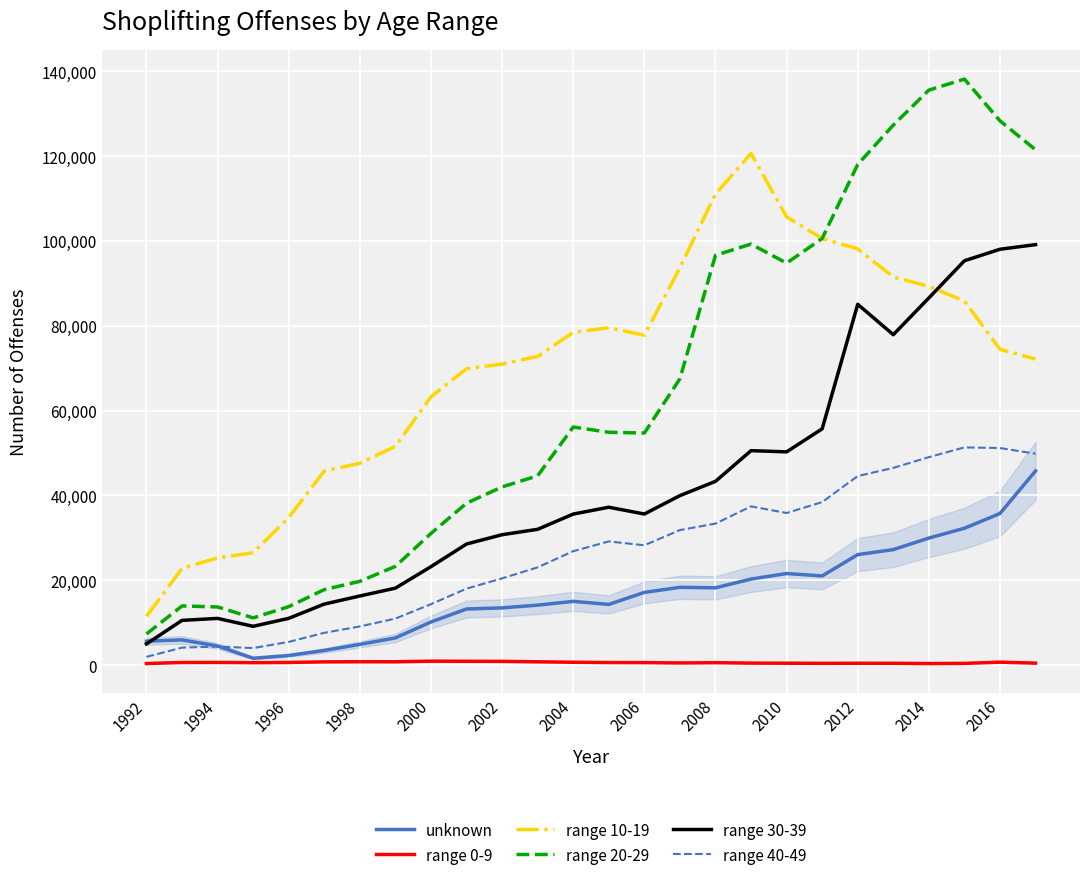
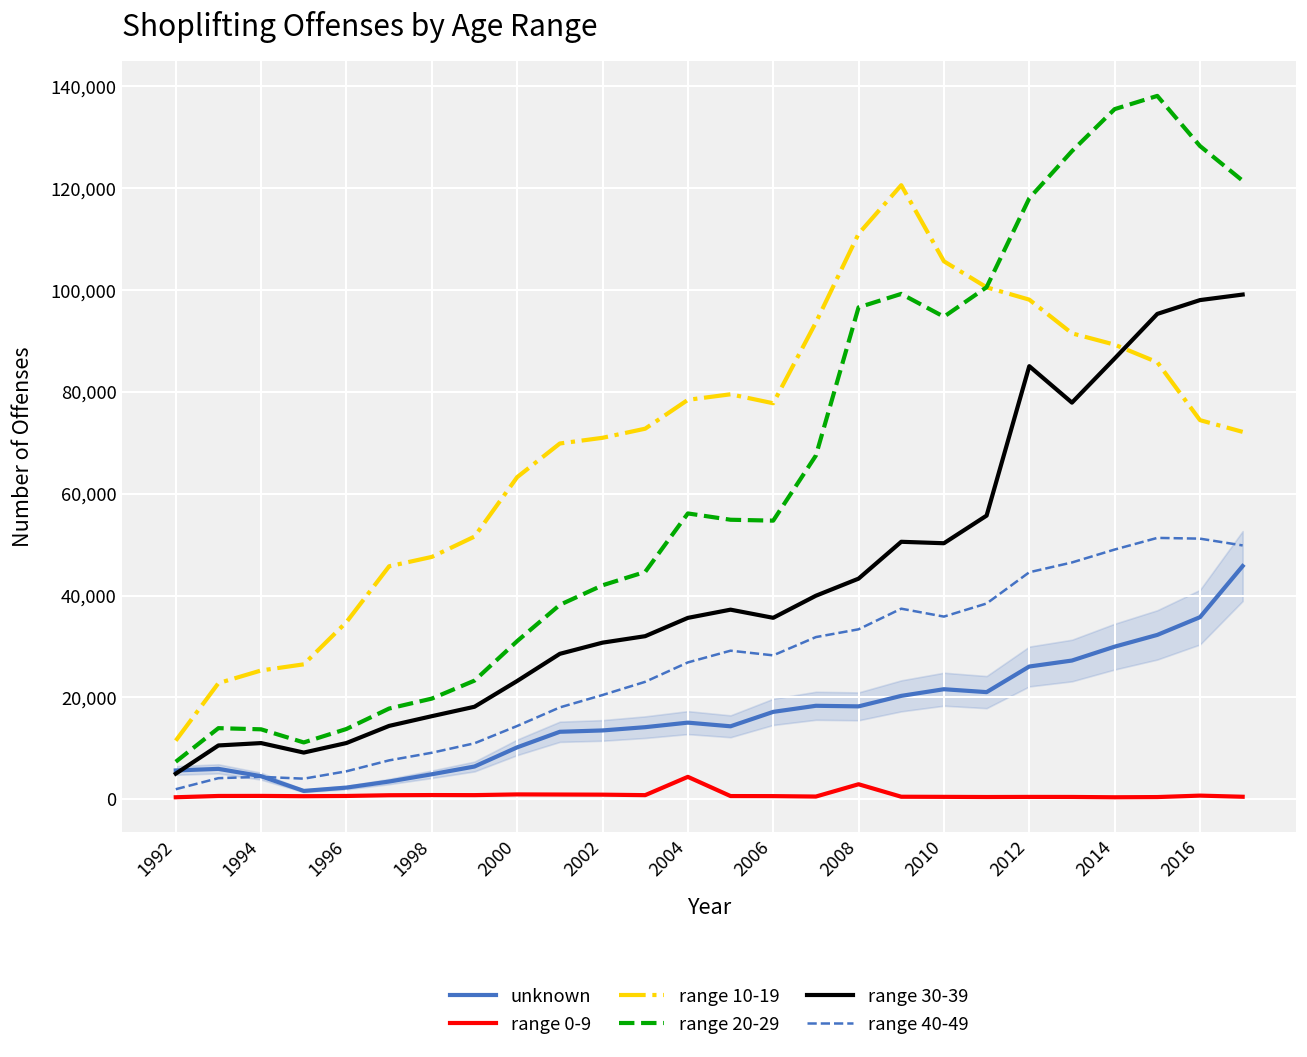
range 0-9, 2004: 1,000 -> 4,000
range 0-9, 2008: 1,000 -> 3,000
